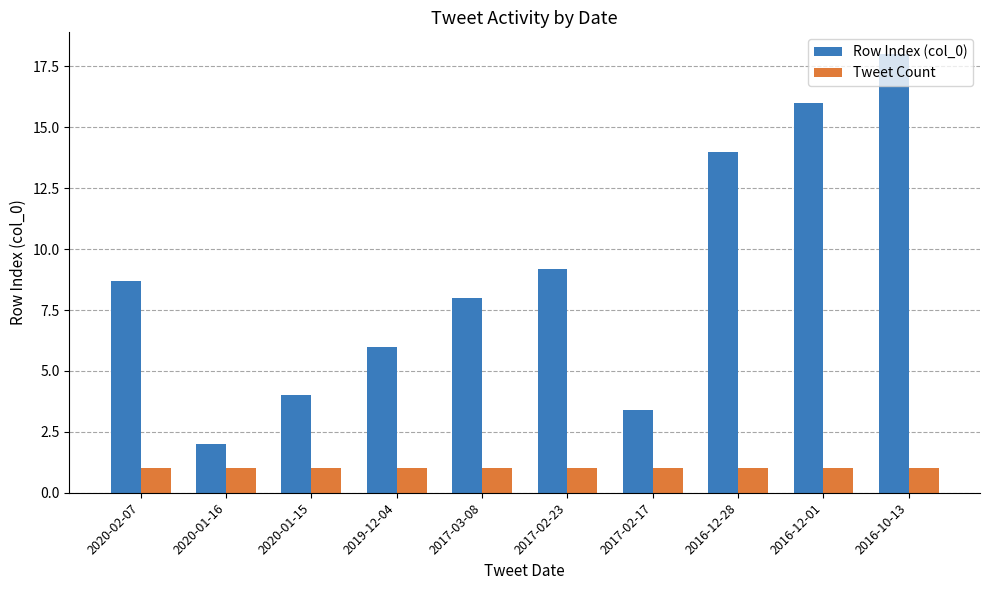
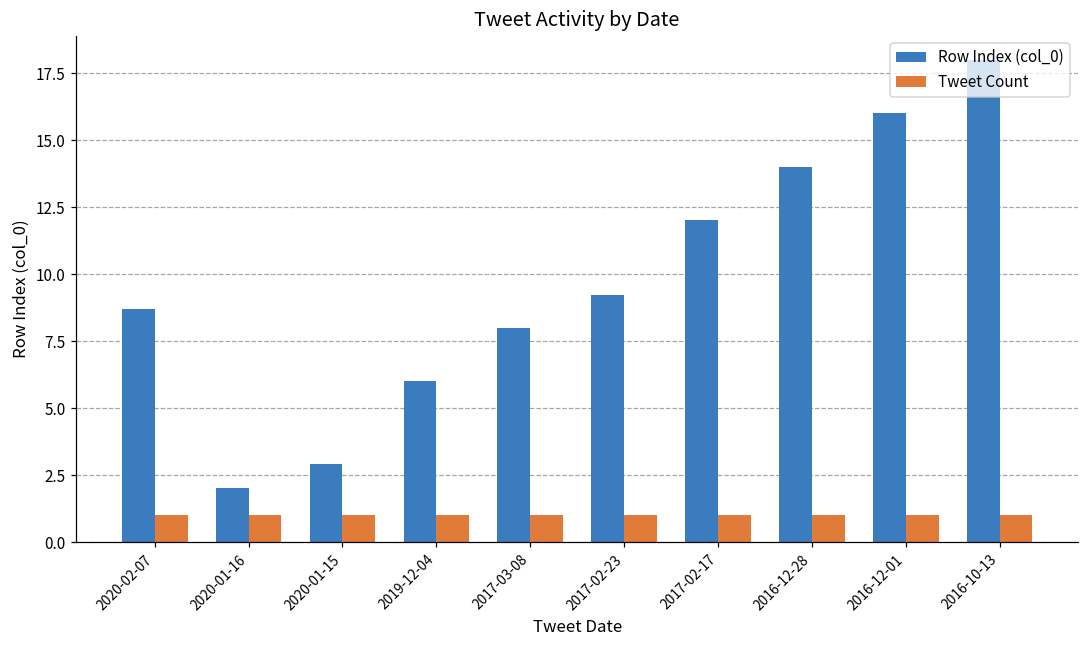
Row Index (col_0), 2020-01-15: 4.0 -> 2.9
Row Index (col_0), 2017-02-17: 3.4 -> 12.0
